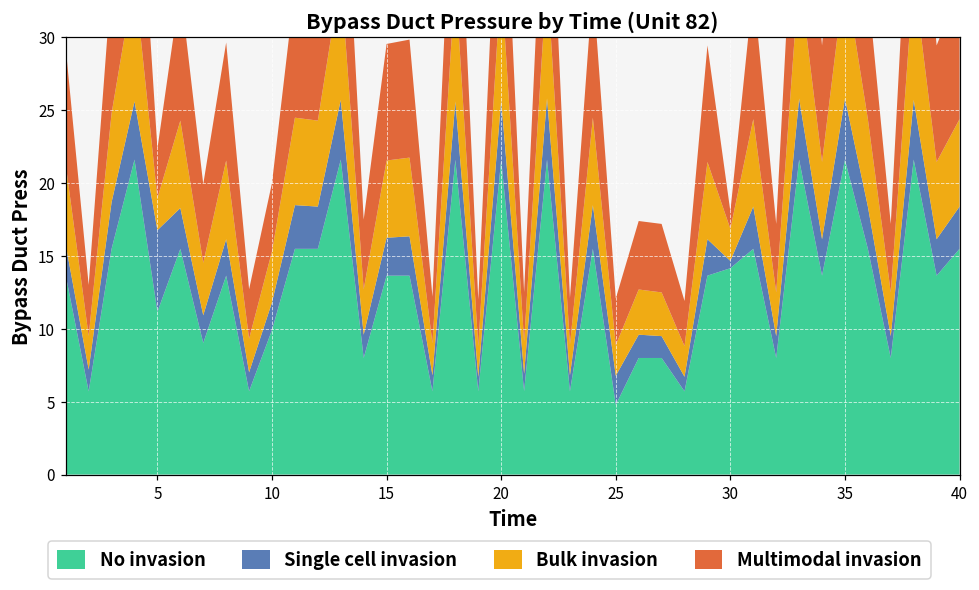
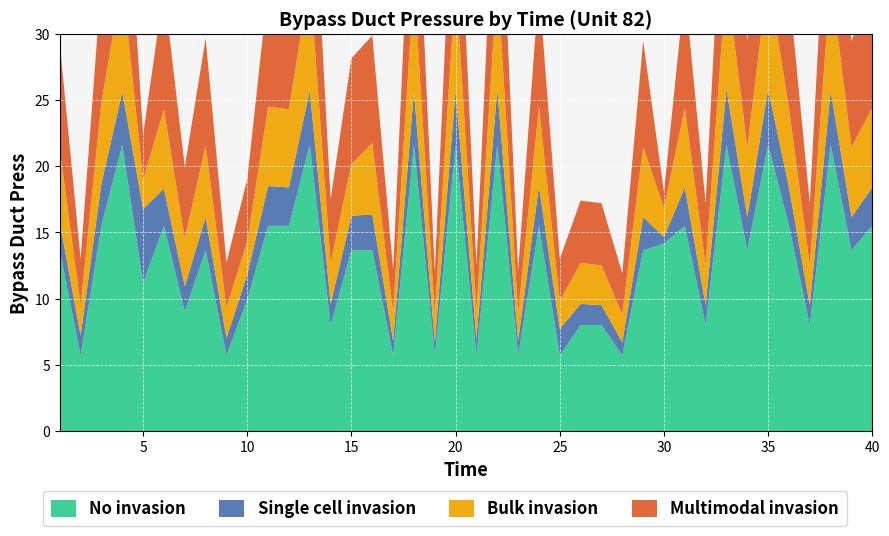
Bulk invasion, 10: 3.5 -> 2.5
Bulk invasion, 15: 5.3 -> 3.9
No invasion, 25: 4.8 -> 5.7
